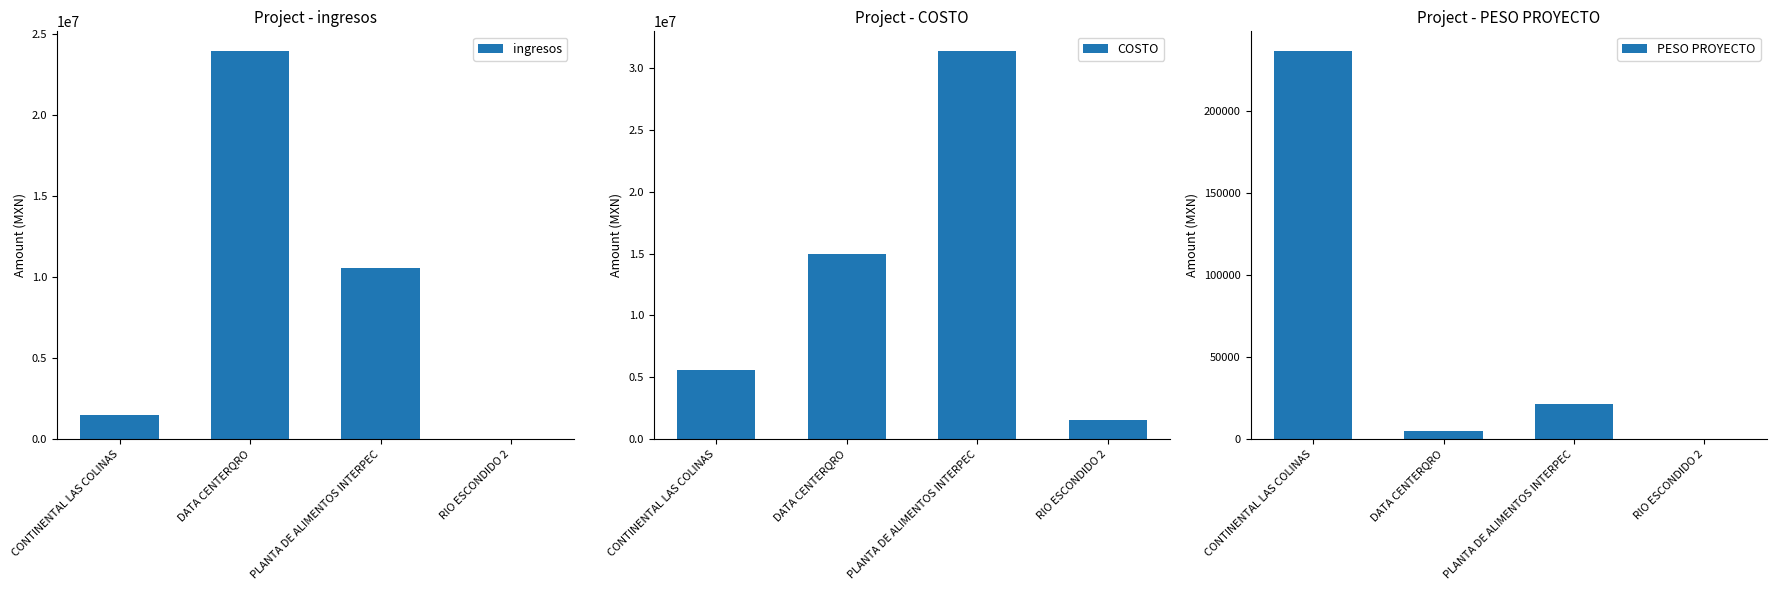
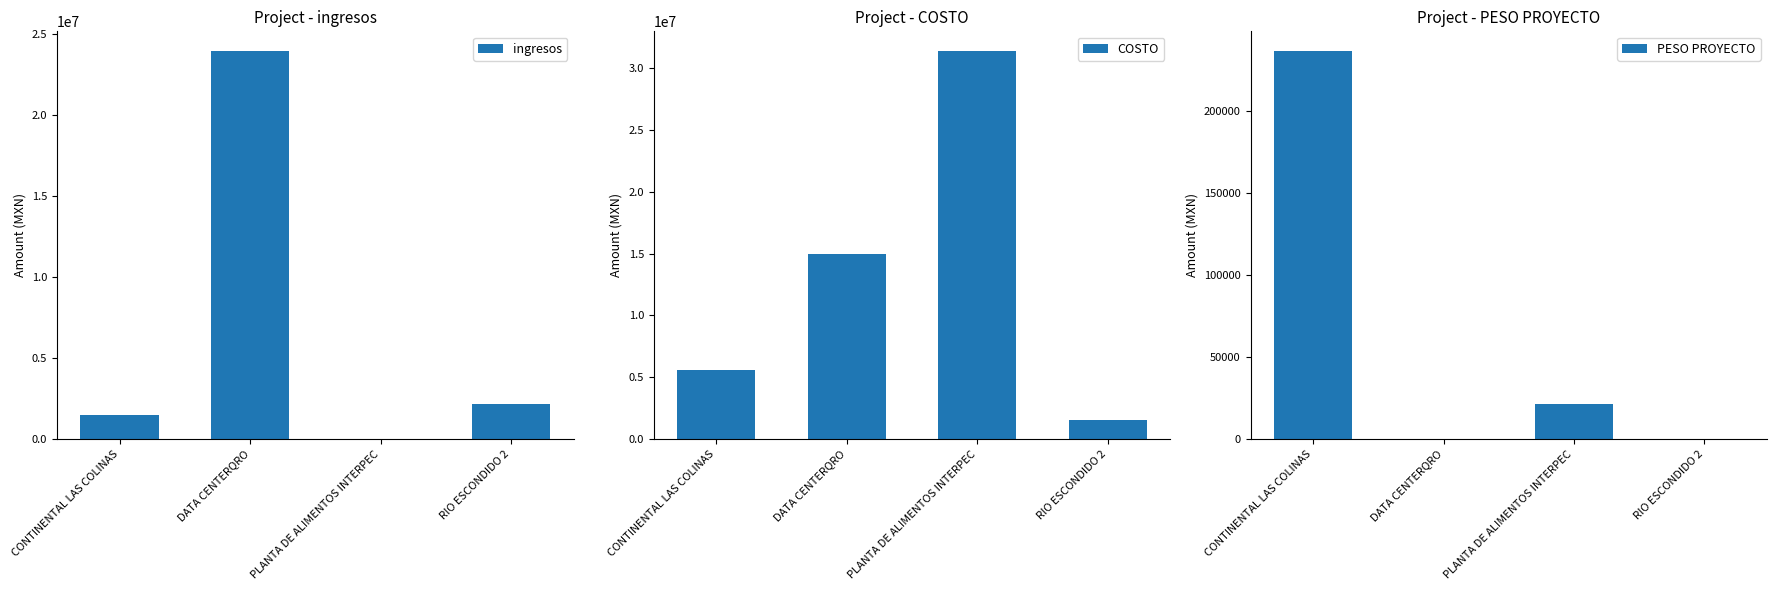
Project - ingresos, PLANTA DE ALIMENTOS INTERPEC: 10600000 -> 0
Project - ingresos, RIO ESCONDIDO 2: 0 -> 2200000
Project - PESO PROYECTO, DATA CENTERQRO: 5000 -> 0
